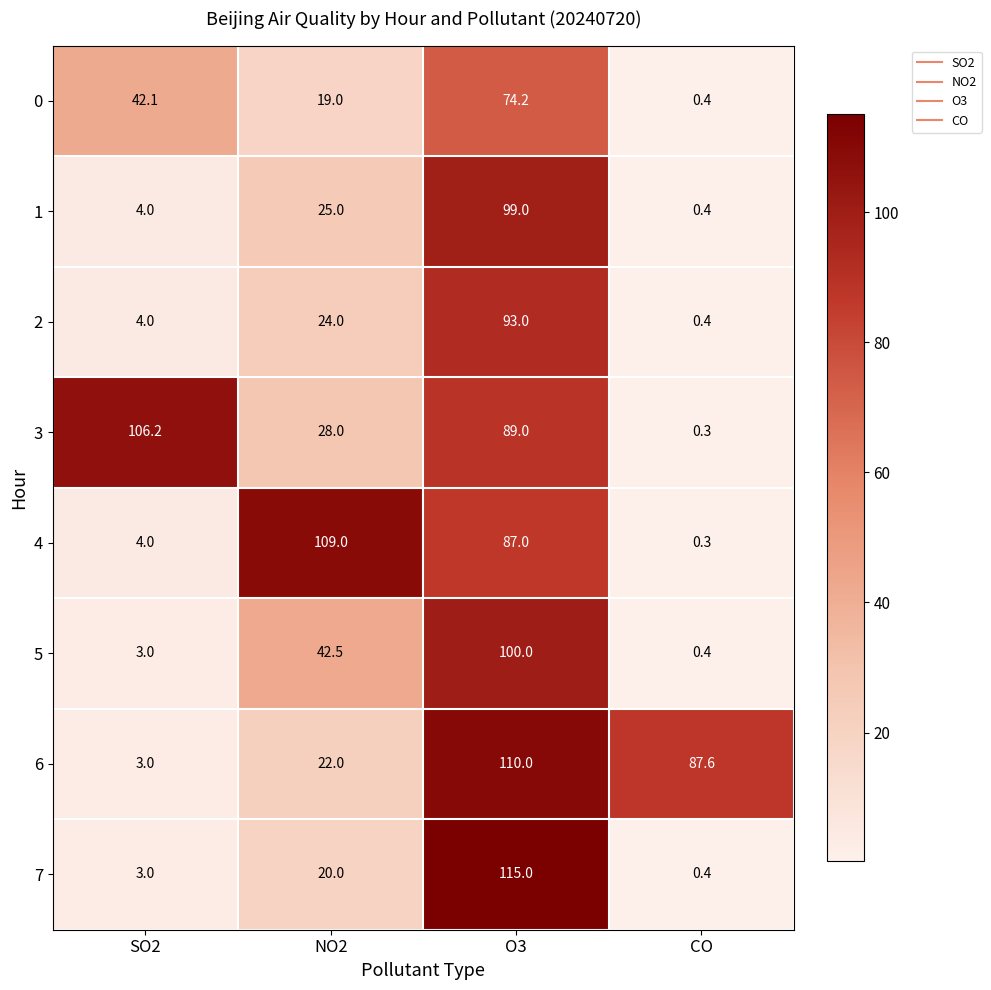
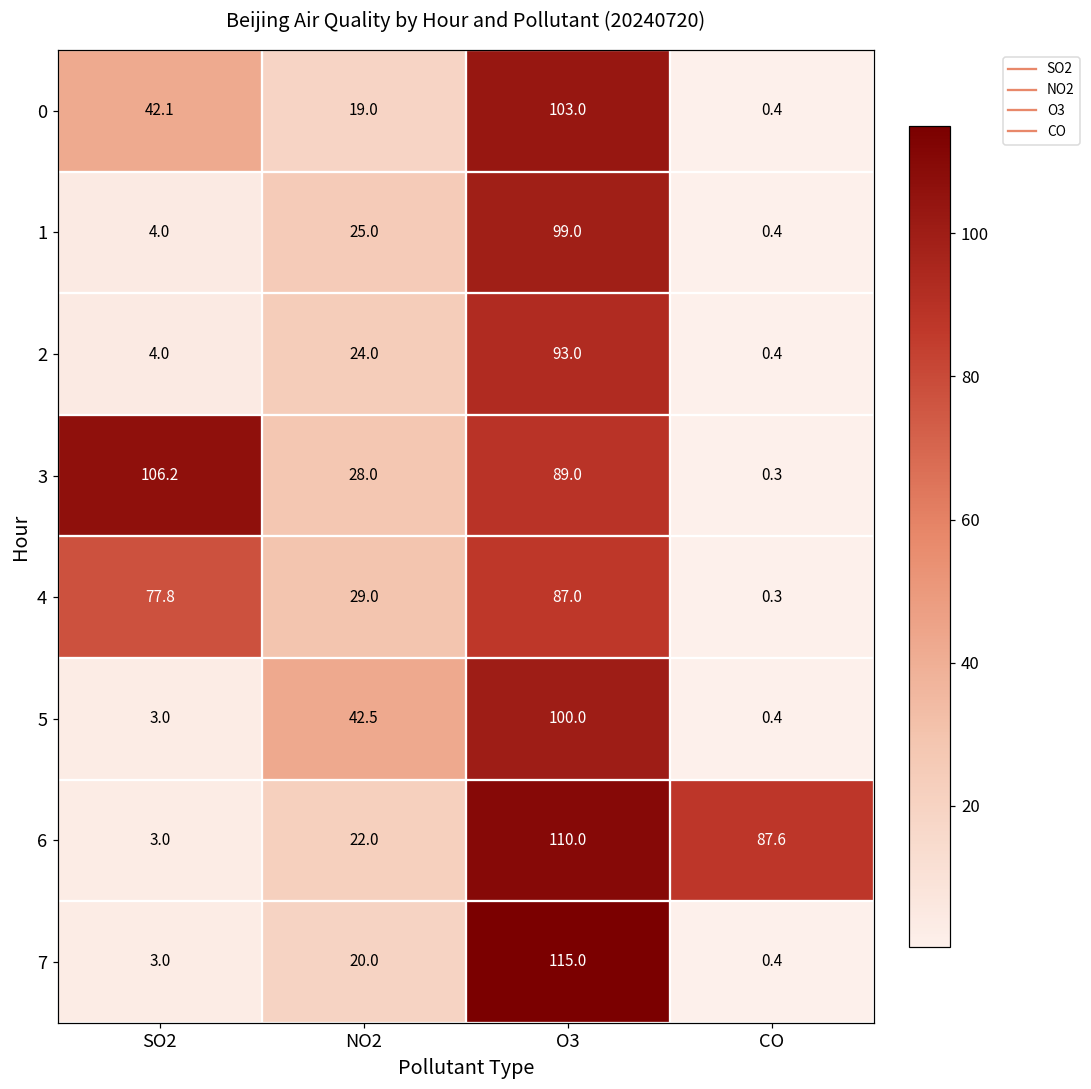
0, O3: 74.2 -> 103.0
4, SO2: 4.0 -> 77.8
4, NO2: 109.0 -> 29.0
